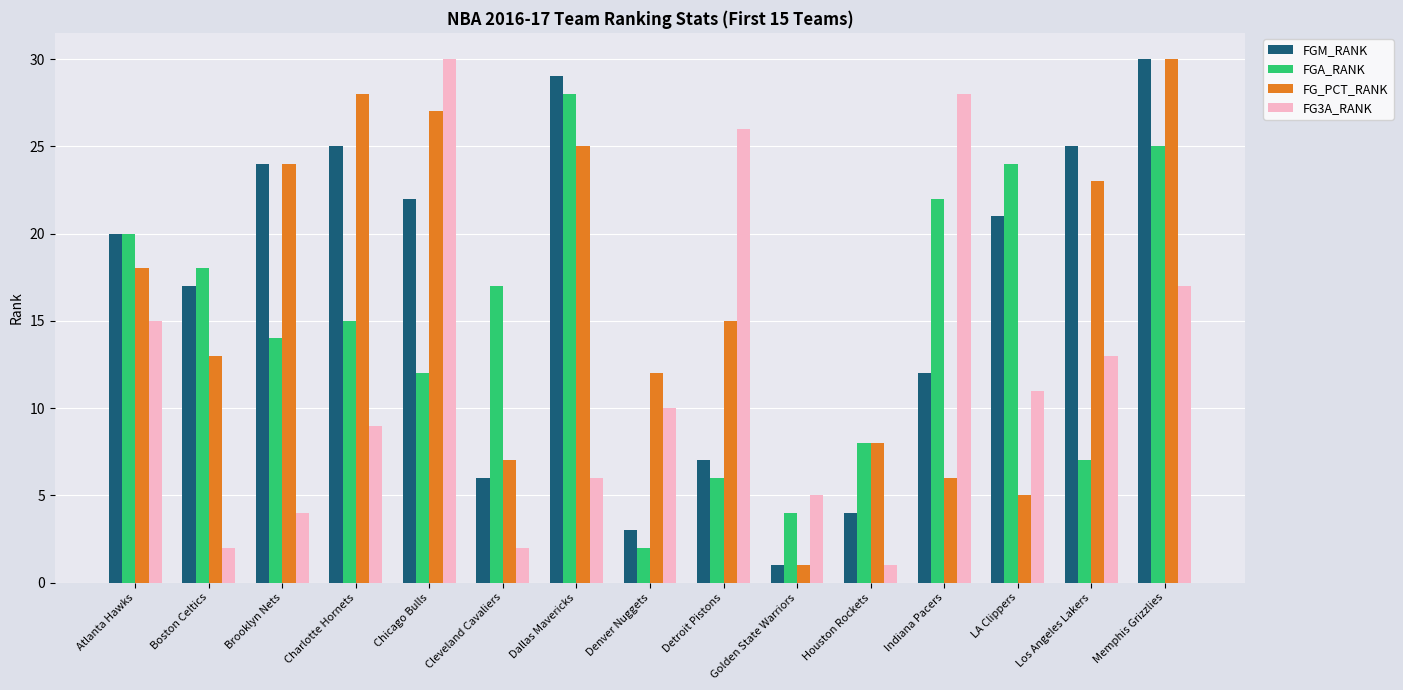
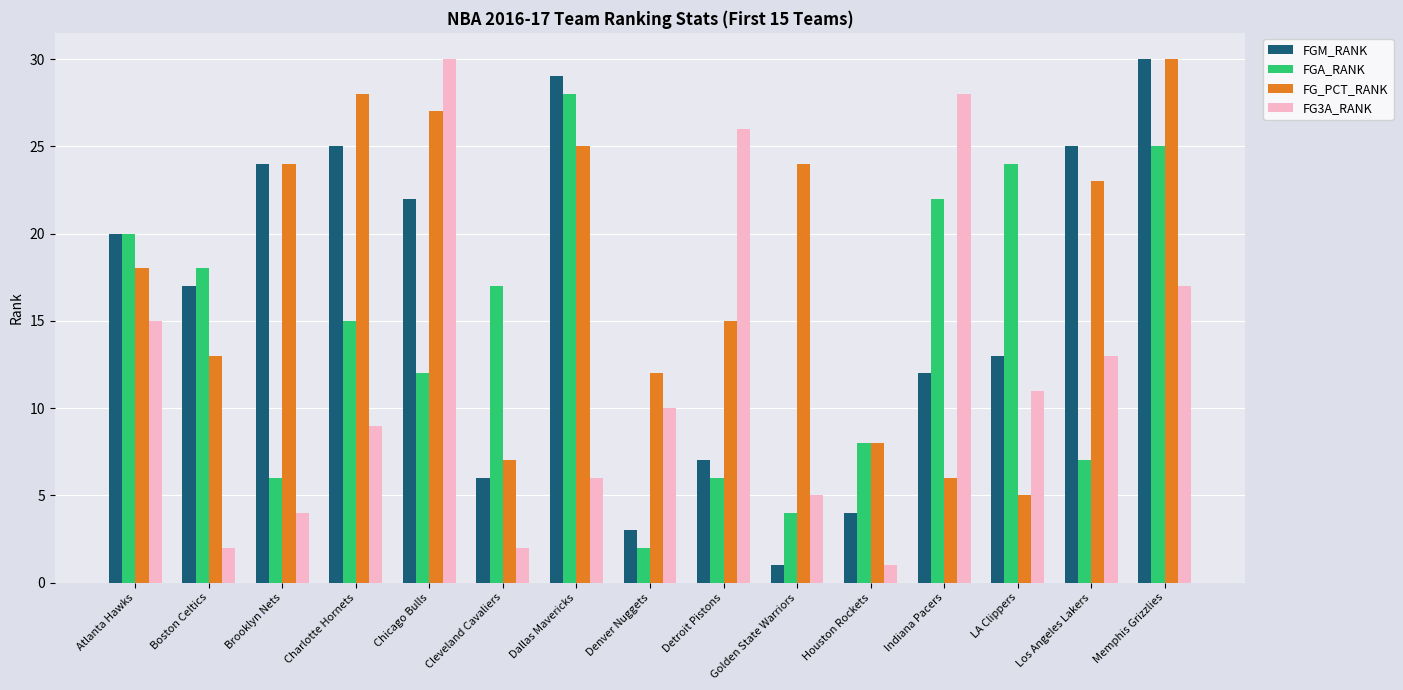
FGA_RANK, Brooklyn Nets: 14 -> 6
FG_PCT_RANK, Golden State Warriors: 1 -> 24
FGM_RANK, LA Clippers: 21 -> 13
